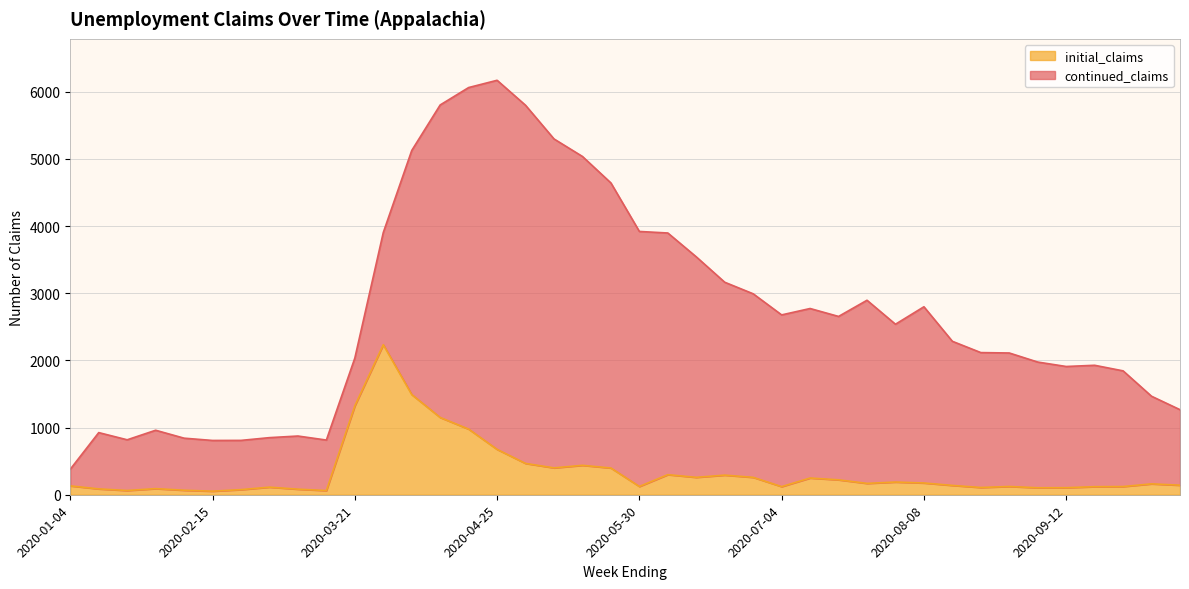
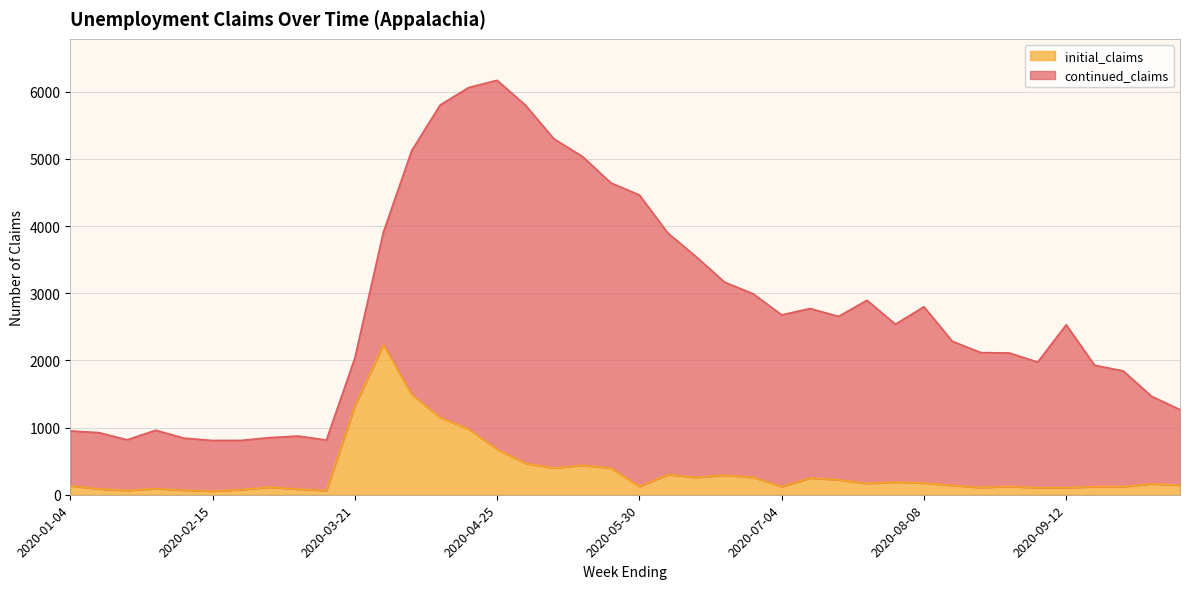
continued_claims, 2020-01-04: 200 -> 800
continued_claims, 2020-05-30: 3800 -> 4300
continued_claims, 2020-09-12: 1800 -> 2400
